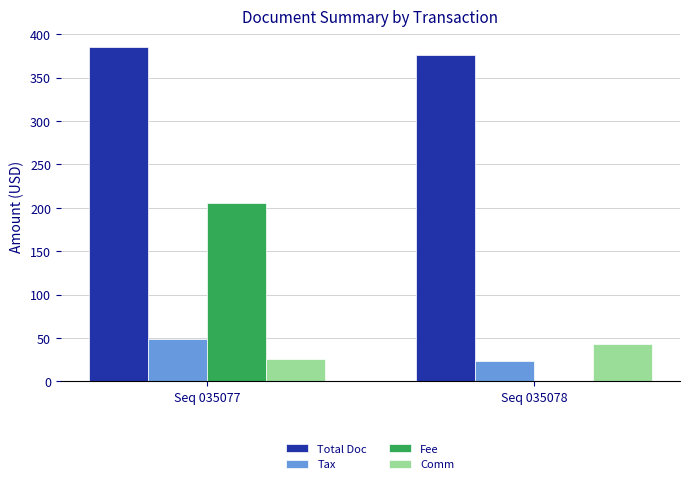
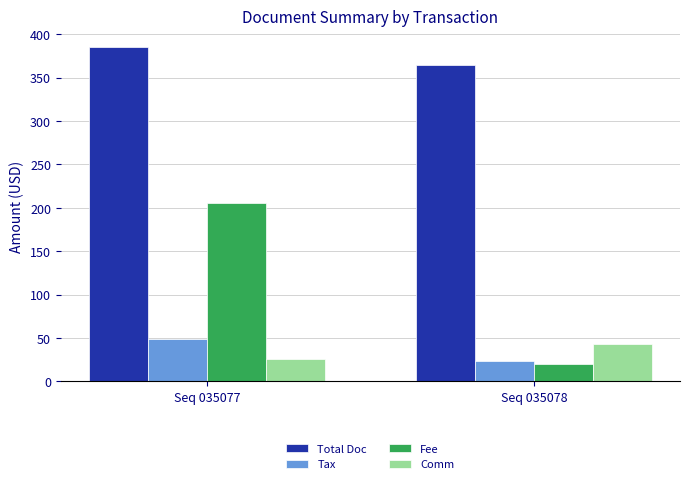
Total Doc, Seq 035078: 380 -> 360
Fee, Seq 035078: 0 -> 20
